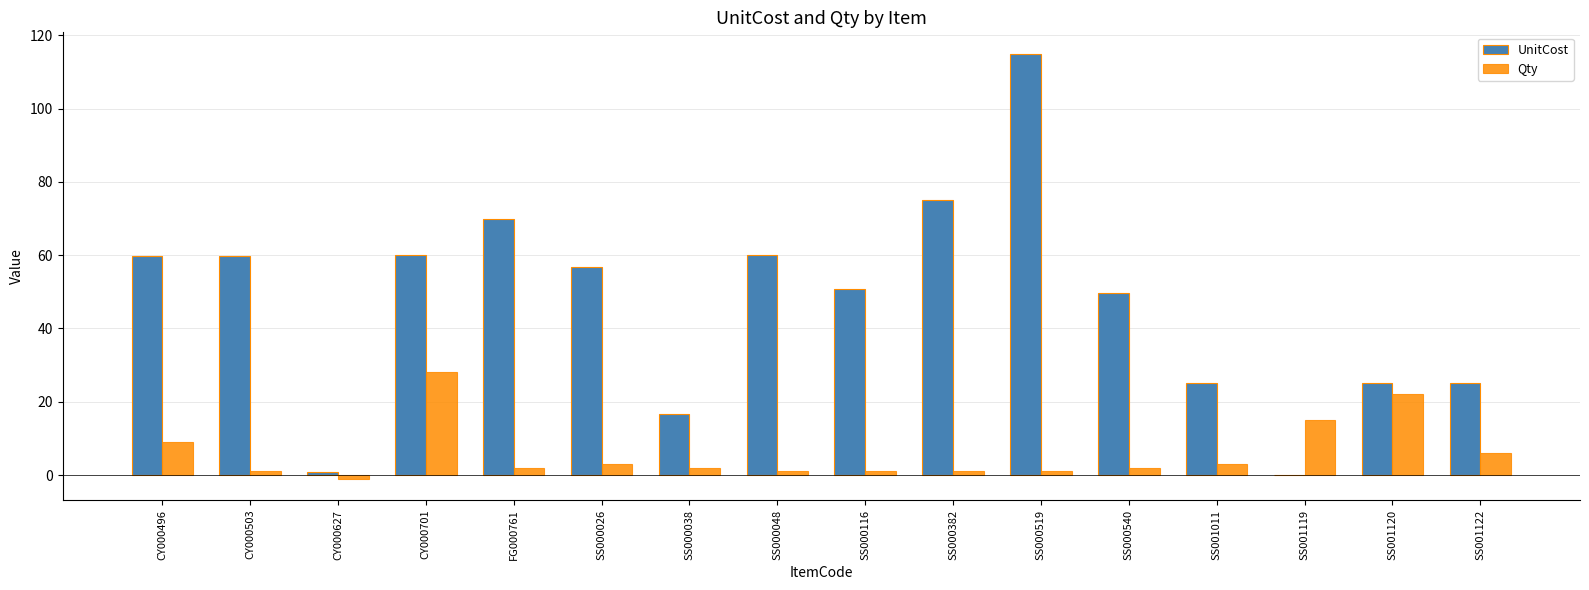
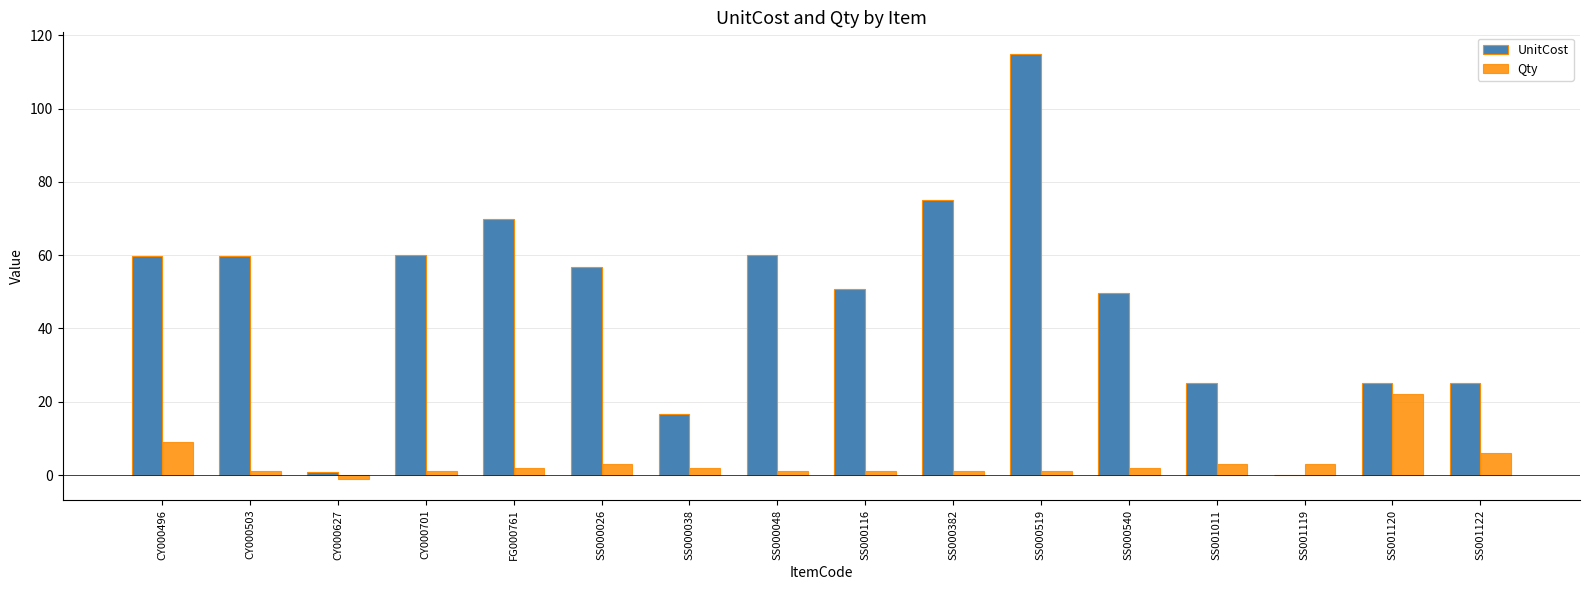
Qty, CY000701: 28 -> 1
Qty, SS001119: 15 -> 3
